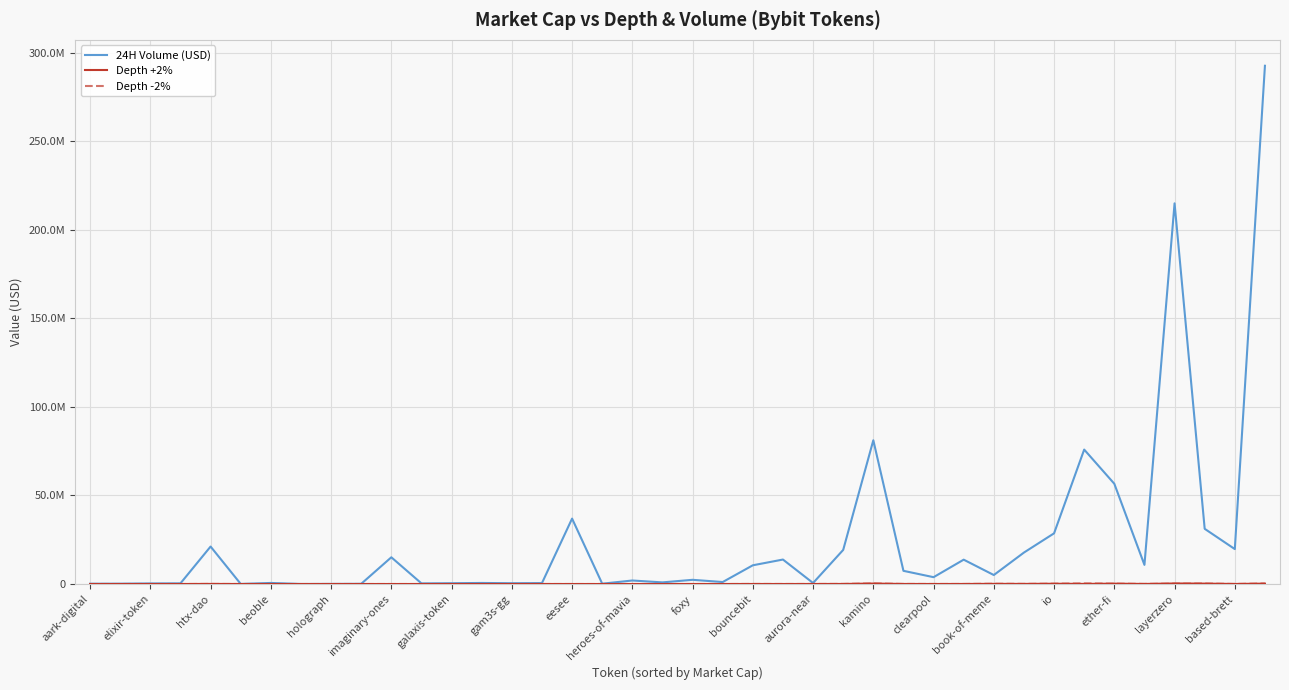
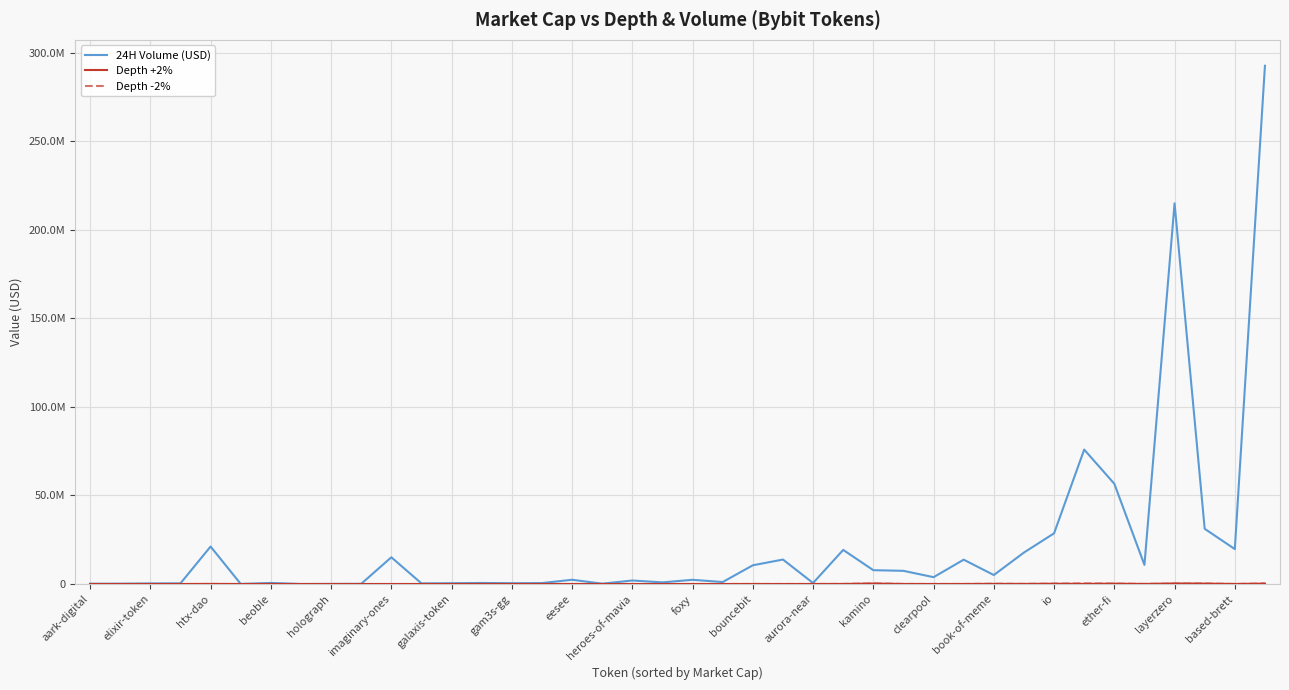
24H Volume (USD), eesee: 37000000 -> 2000000
24H Volume (USD), kamino: 81000000 -> 8000000
